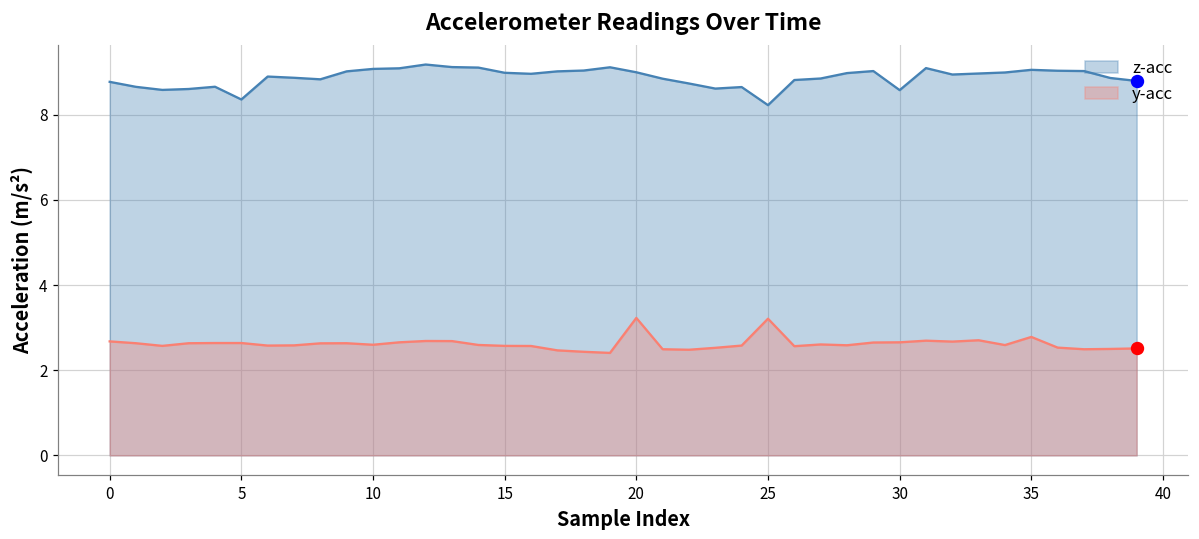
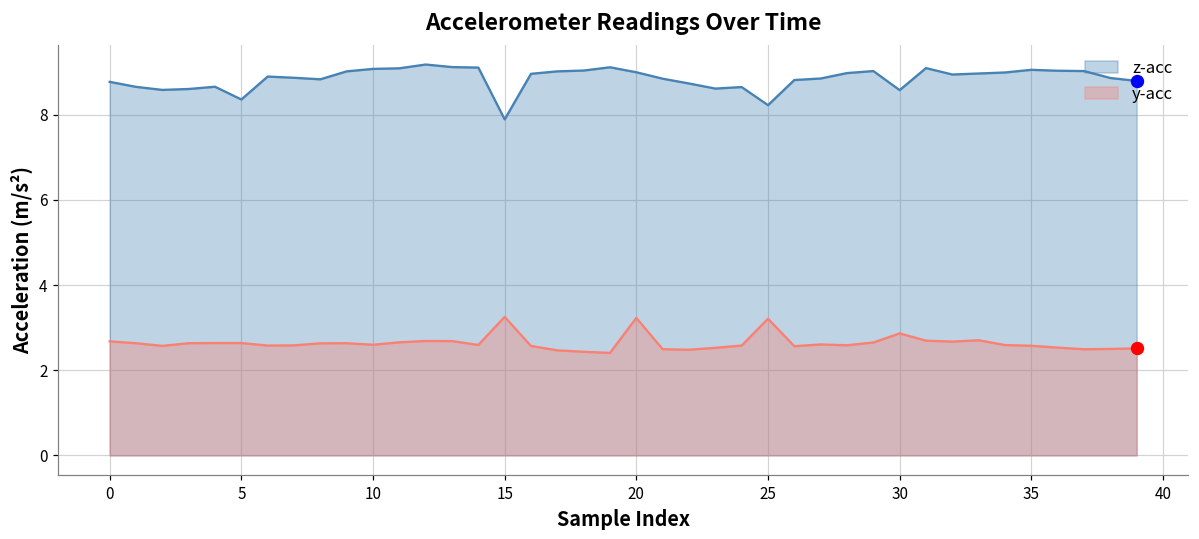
z-acc, 15: 9.0 -> 7.9
y-acc, 15: 2.6 -> 3.3
y-acc, 30: 2.7 -> 2.9
y-acc, 35: 2.8 -> 2.6
